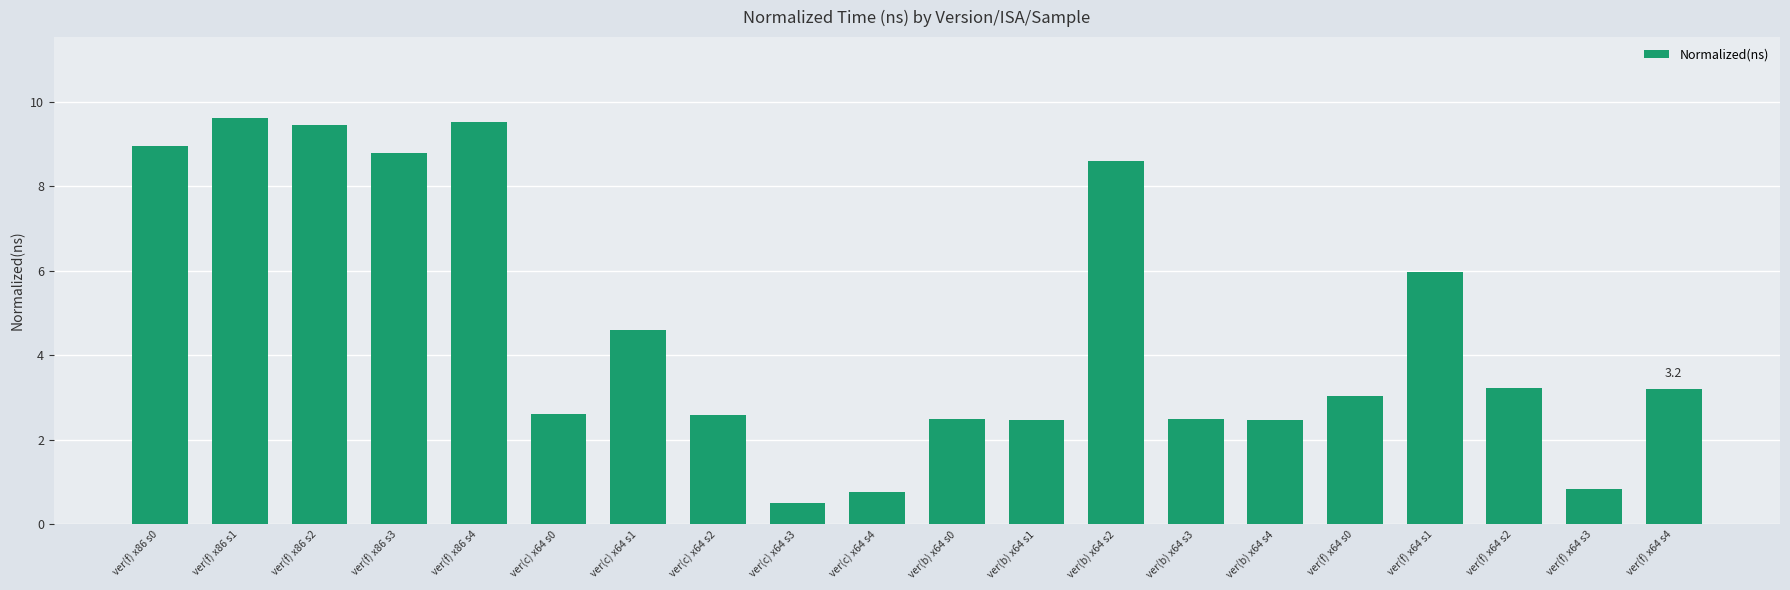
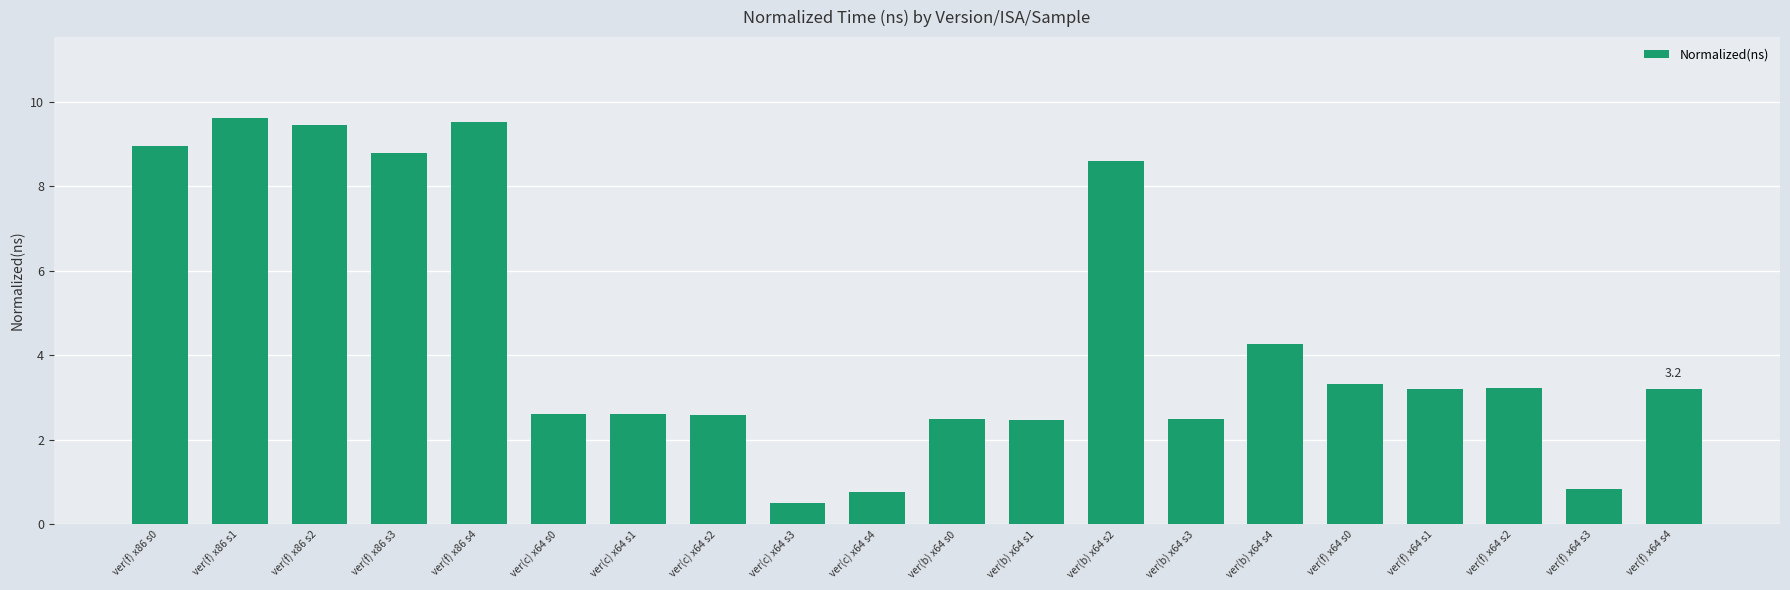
ver(c) x64 s1: 4.6 -> 2.6
ver(b) x64 s4: 2.5 -> 4.3
ver(f) x64 s0: 3.0 -> 3.3
ver(f) x64 s1: 6.0 -> 3.2
